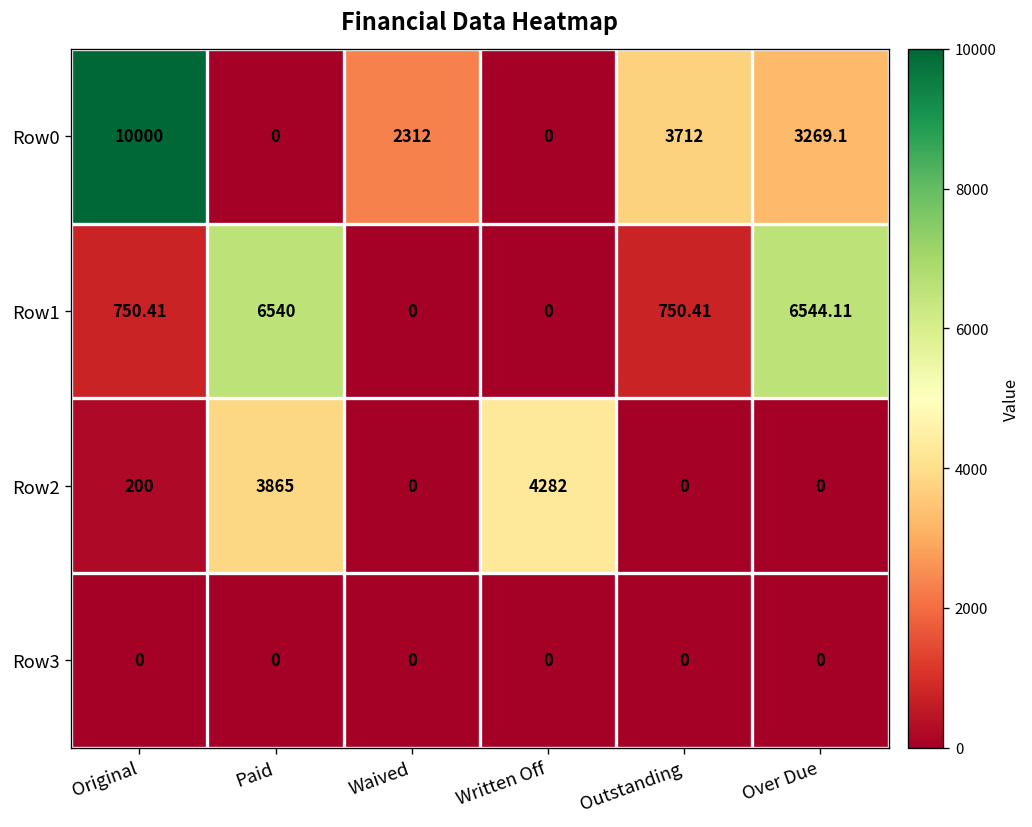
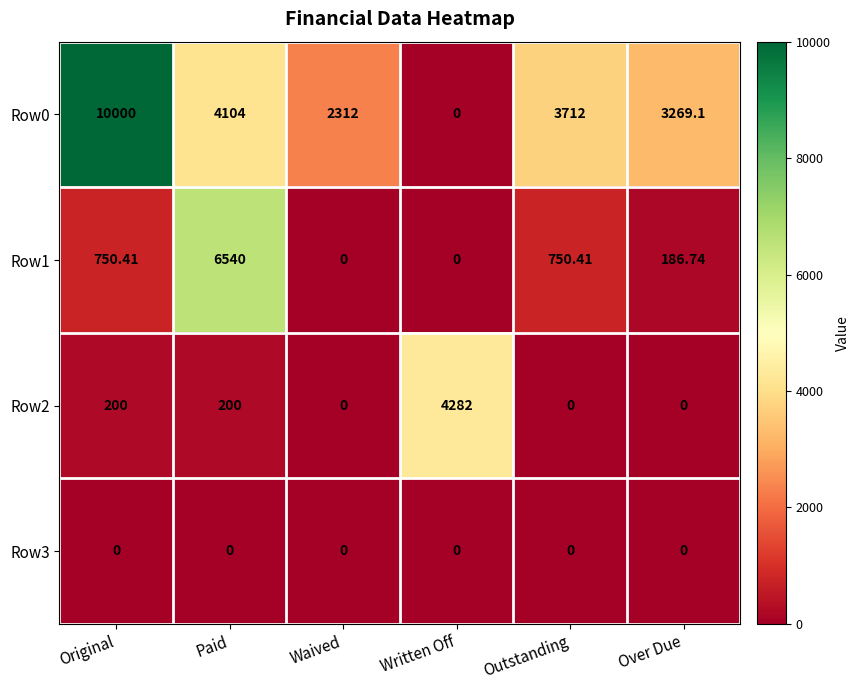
Row0, Paid: 0 -> 4104
Row1, Over Due: 6544.11 -> 186.74
Row2, Paid: 3865 -> 200
